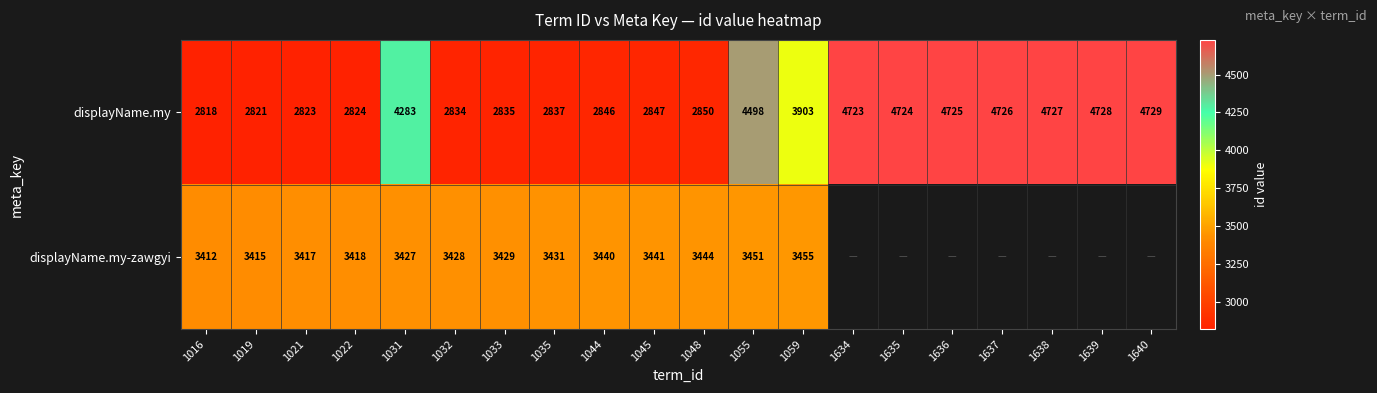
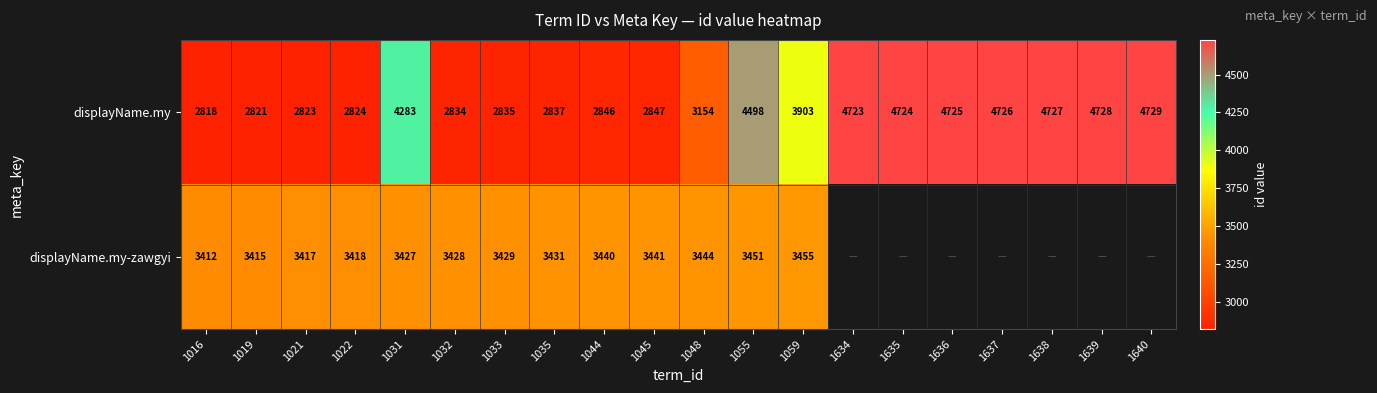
displayName.my, 1048: 2850 -> 3154
